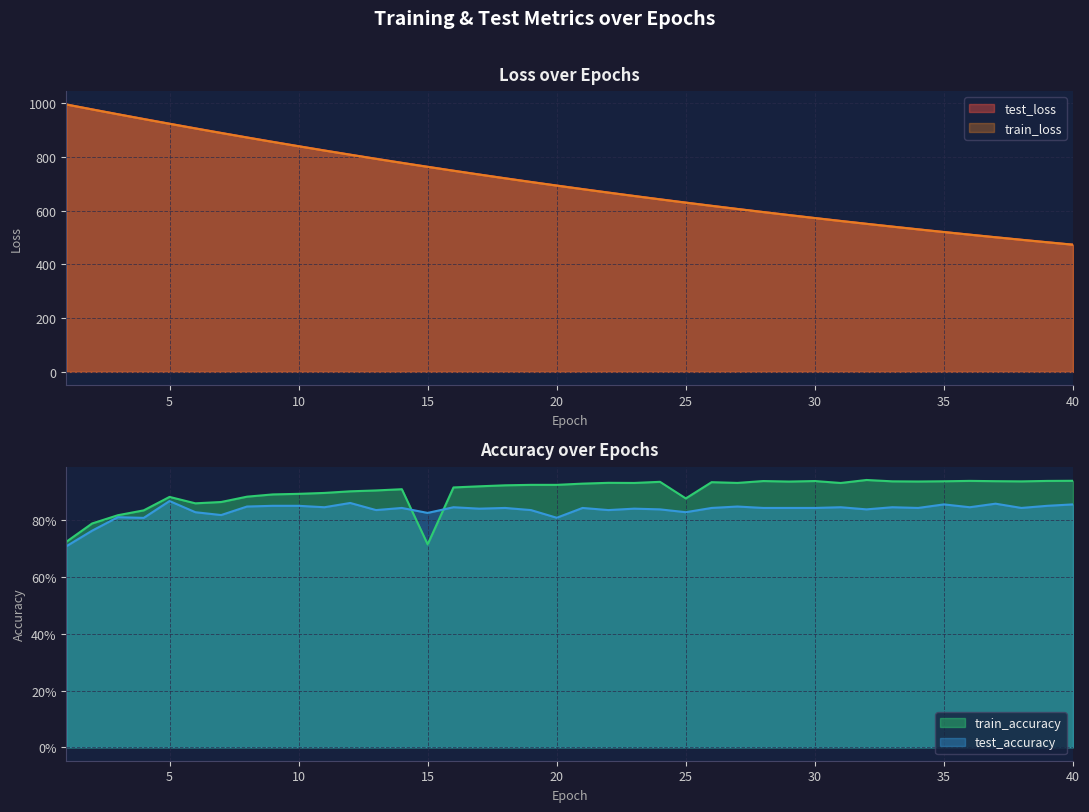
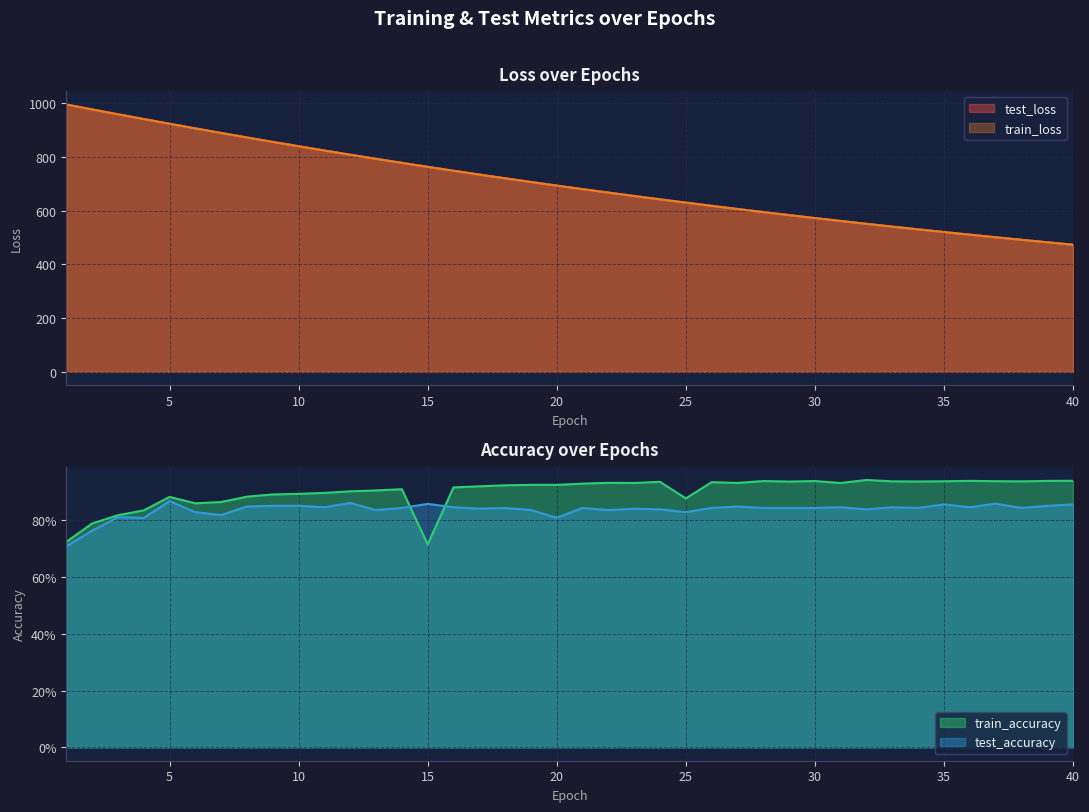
Accuracy over Epochs, test_accuracy, 15: 83% -> 86%
